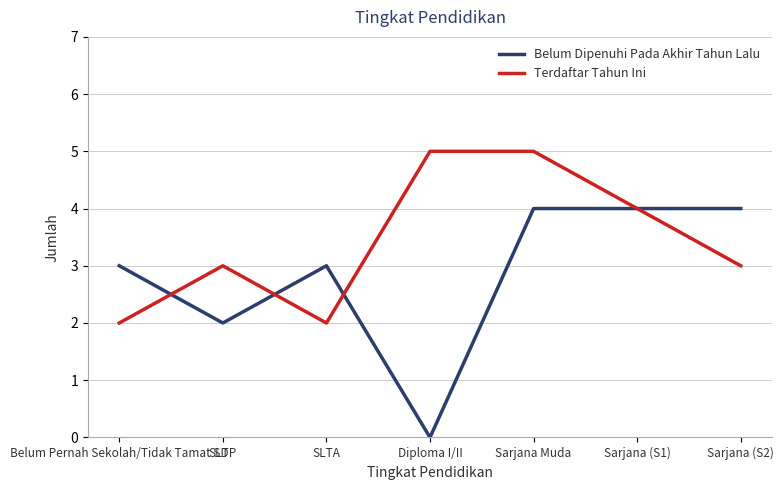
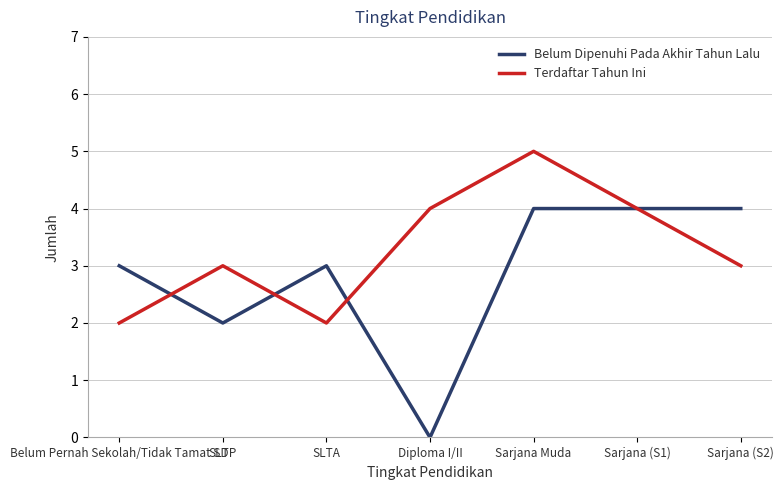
Terdaftar Tahun Ini, Diploma I/II: 5 -> 4
